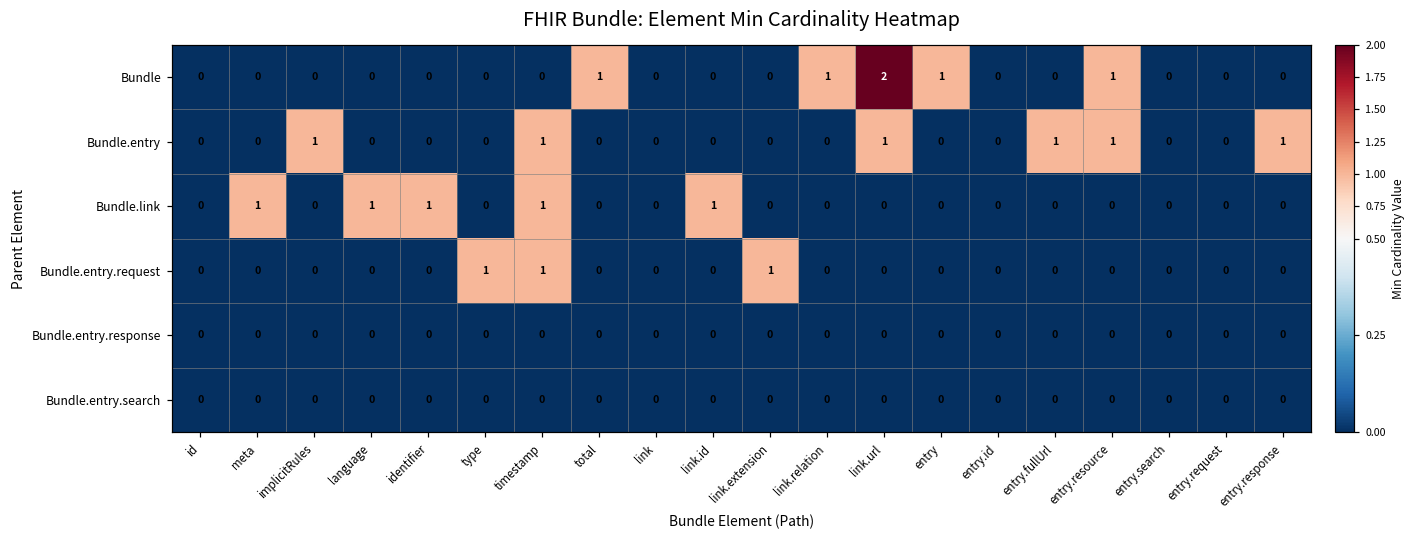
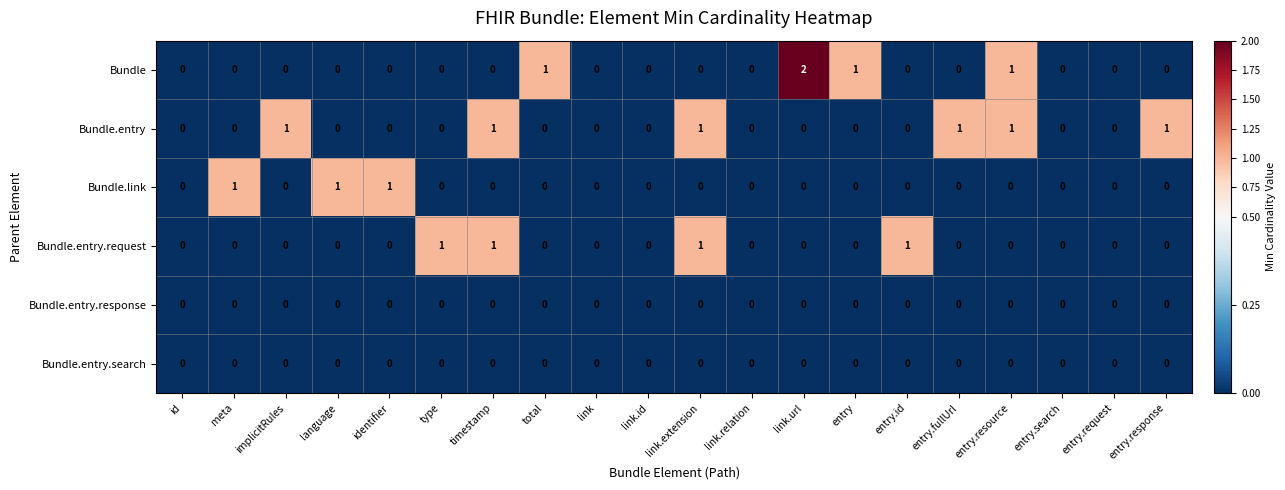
Bundle, link.relation: 1 -> 0
Bundle.entry, link.extension: 0 -> 1
Bundle.entry, link.url: 1 -> 0
Bundle.link, timestamp: 1 -> 0
Bundle.link, link.id: 1 -> 0
Bundle.entry.request, entry.id: 0 -> 1
